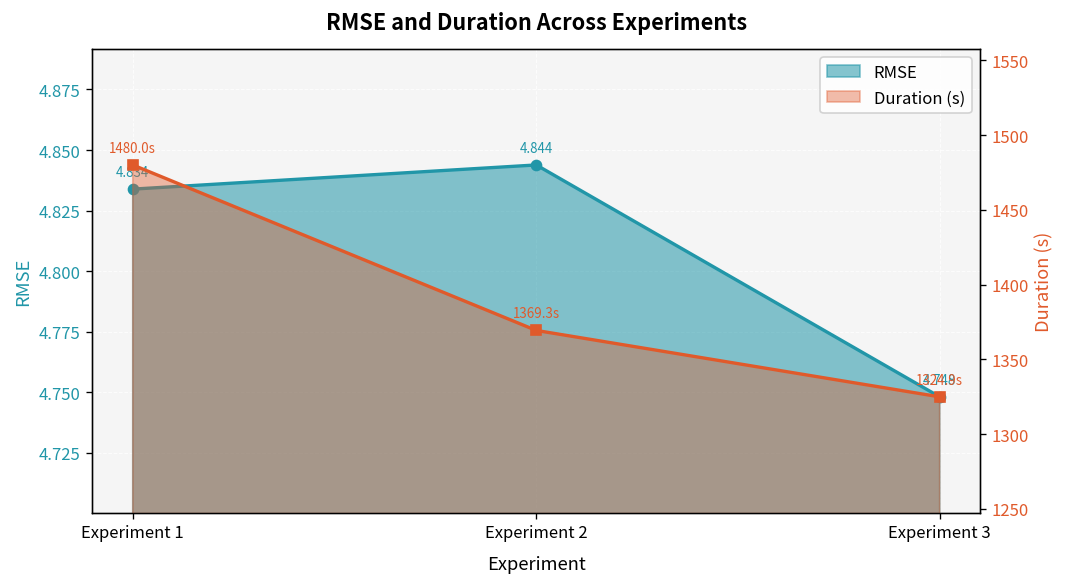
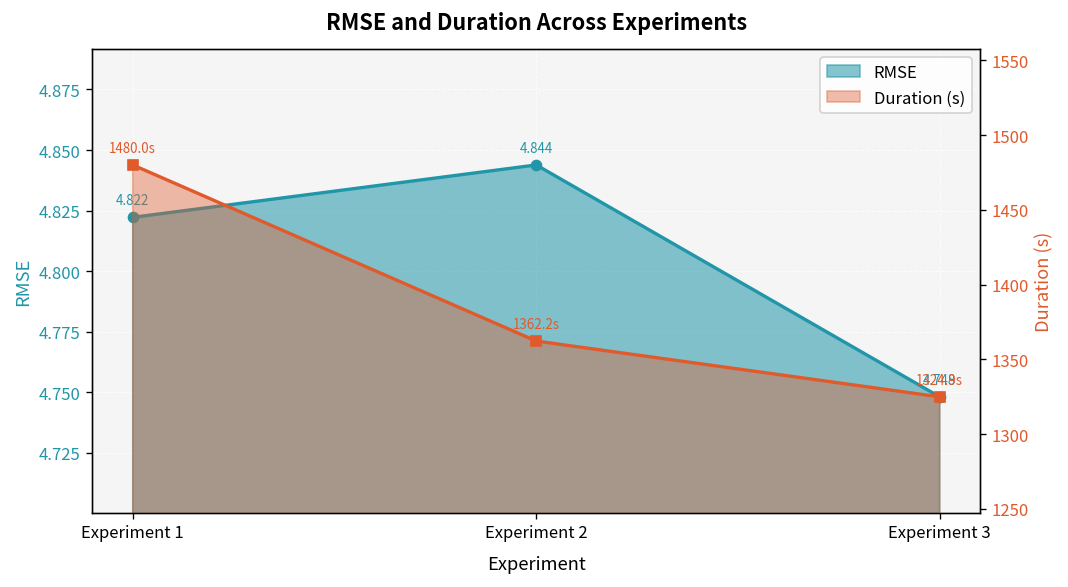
RMSE, Experiment 1: 4.834 -> 4.822
Duration (s), Experiment 2: 1369.3s -> 1362.2s
